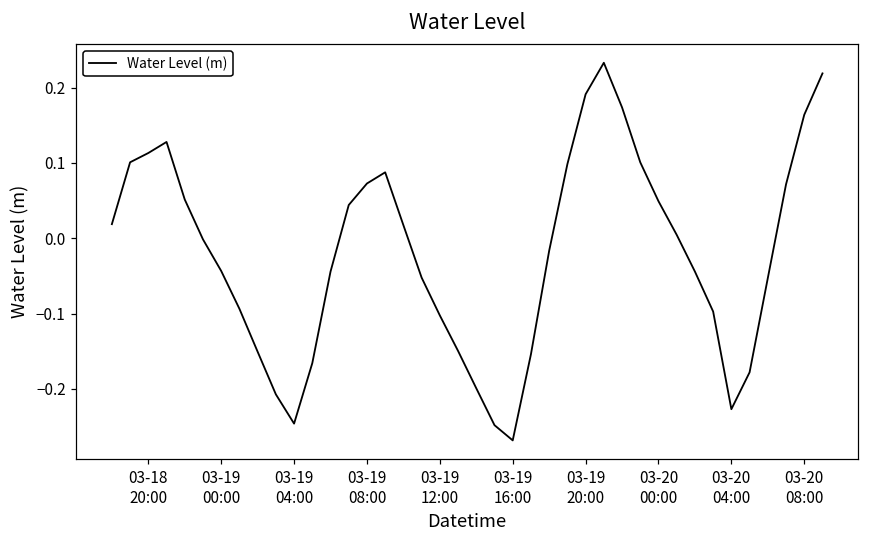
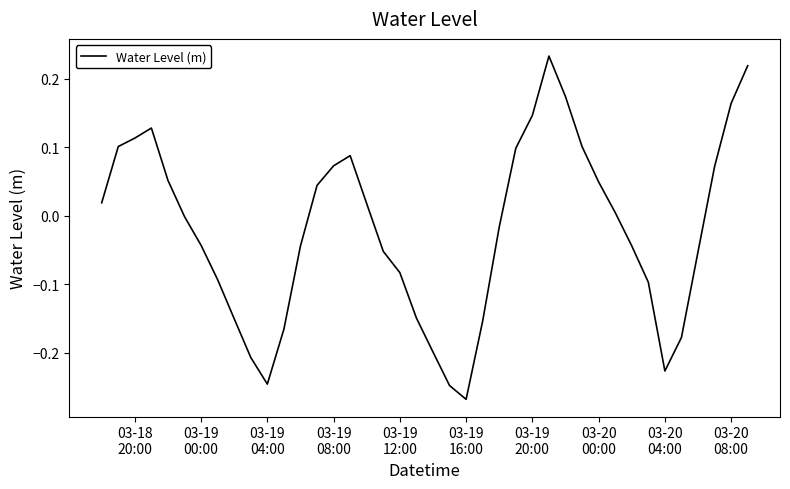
03-19 12:00: -0.10 -> -0.08
03-19 20:00: 0.19 -> 0.15
